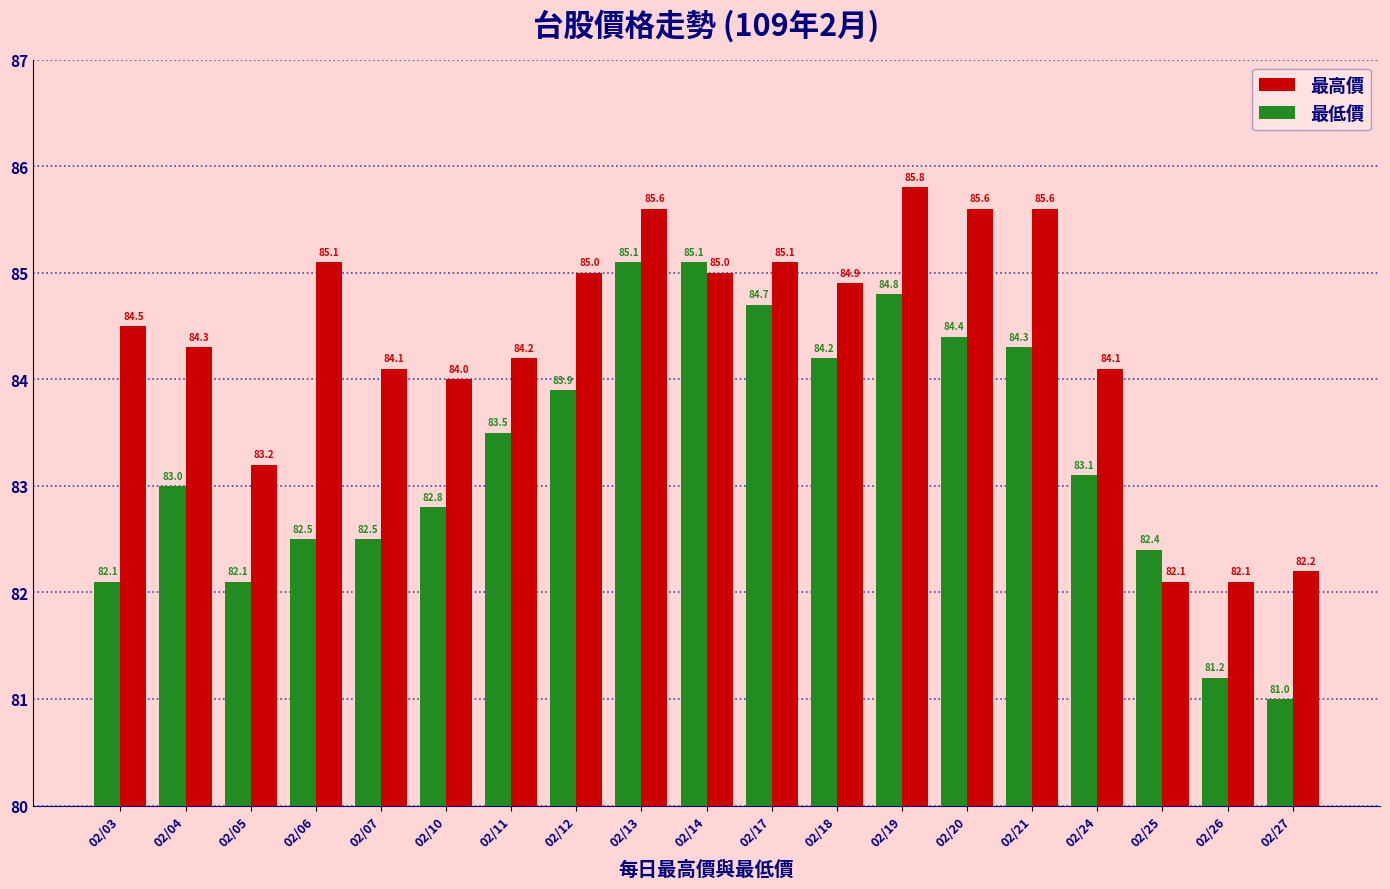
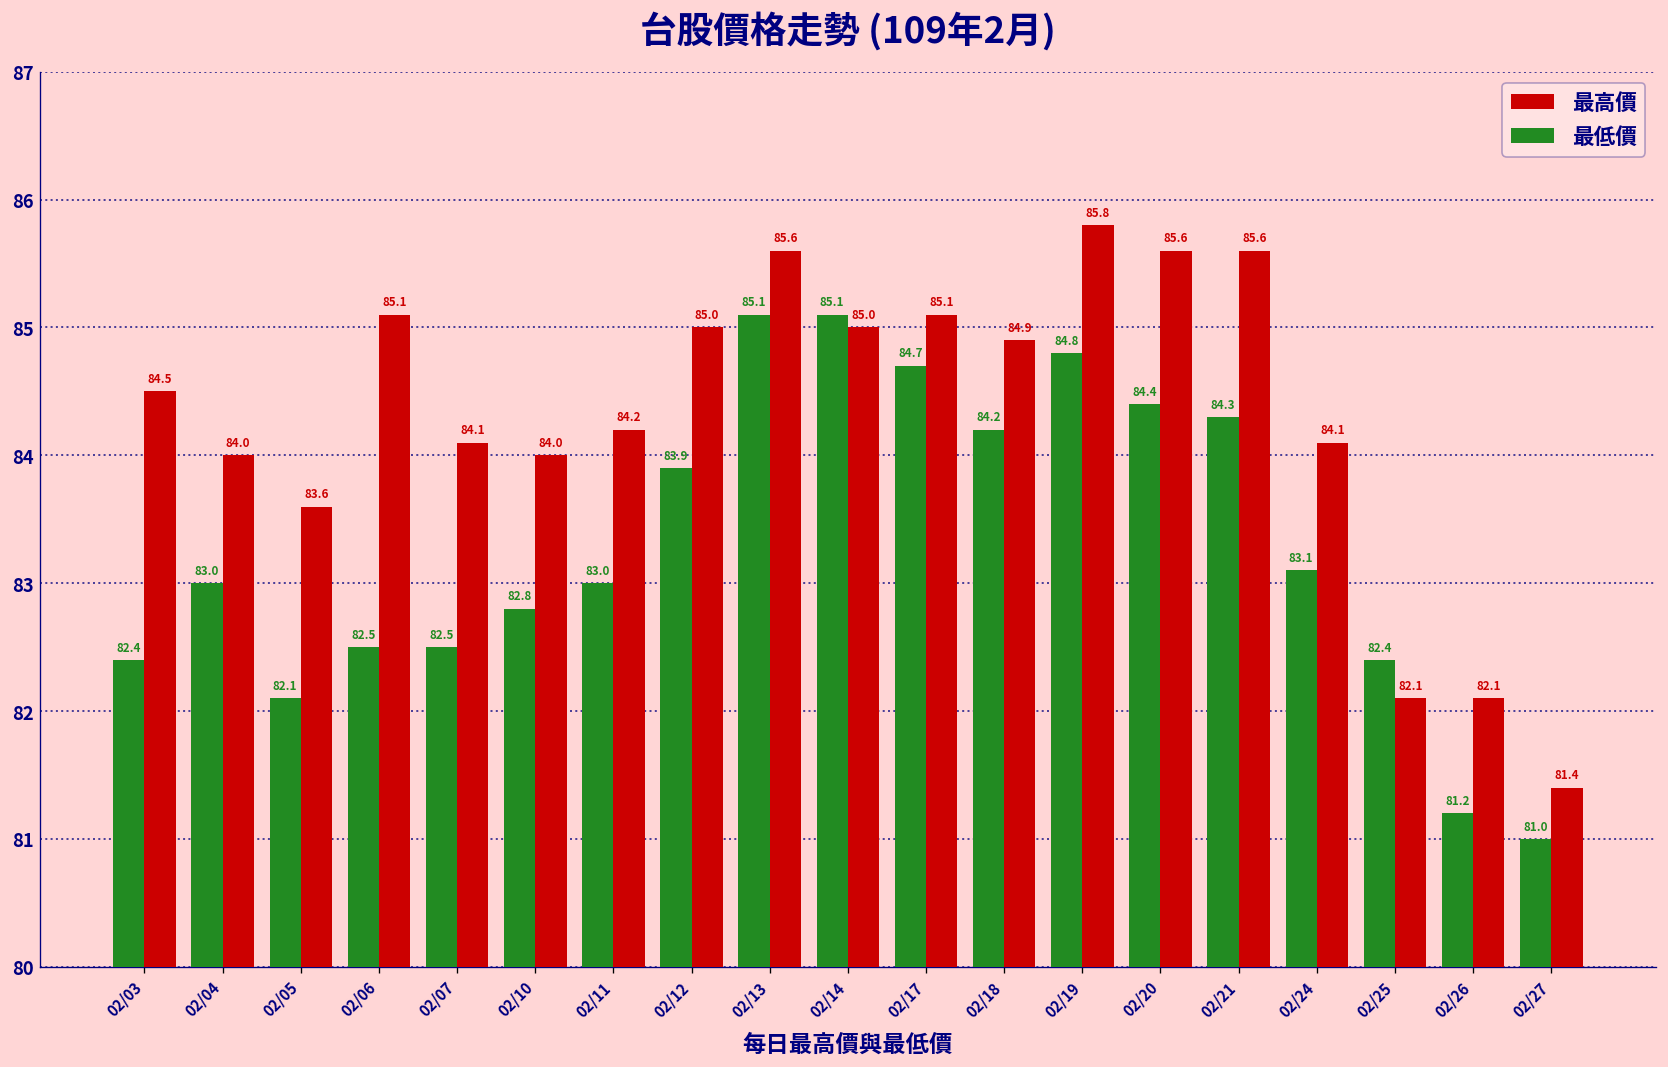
最低價, 02/03: 82.1 -> 82.4
最高價, 02/04: 84.3 -> 84.0
最高價, 02/05: 83.2 -> 83.6
最低價, 02/11: 83.5 -> 83.0
最高價, 02/27: 82.2 -> 81.4
